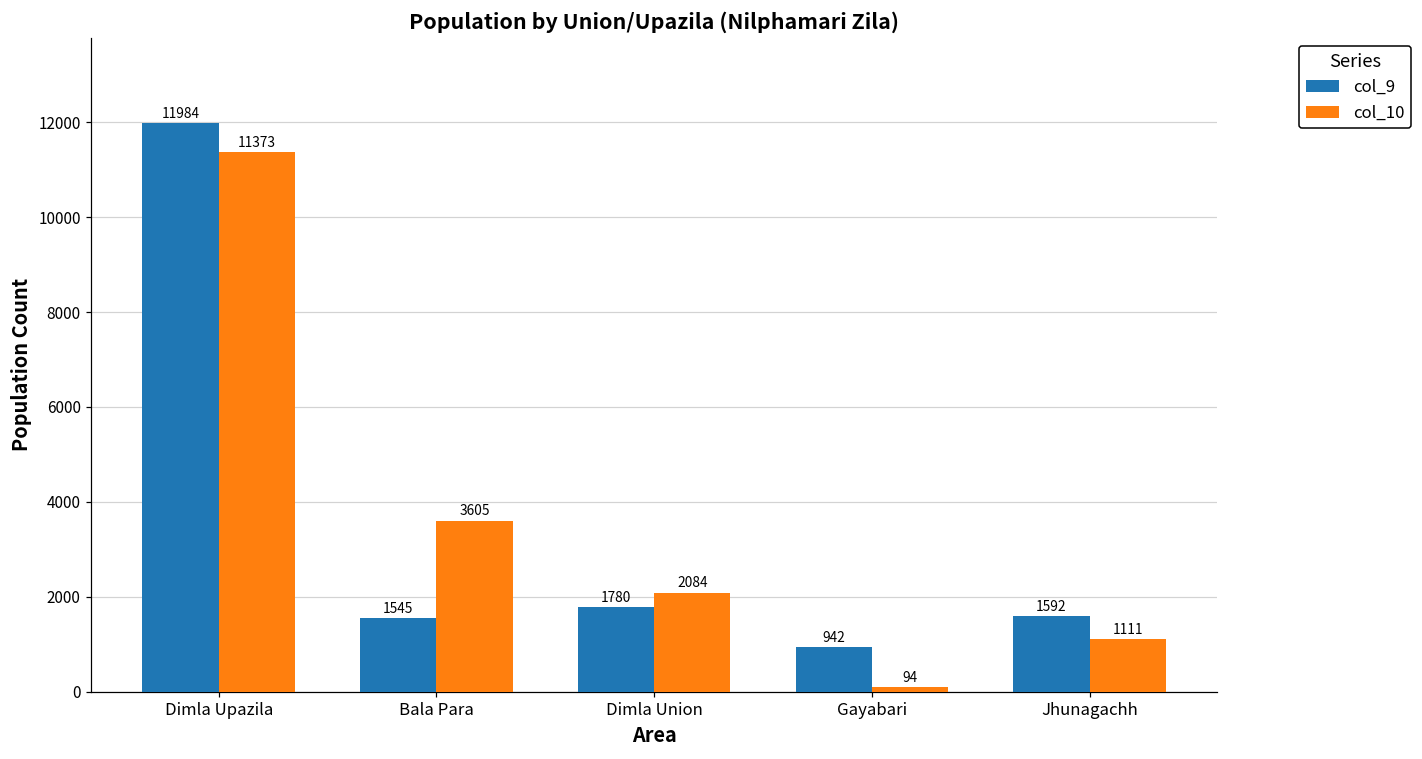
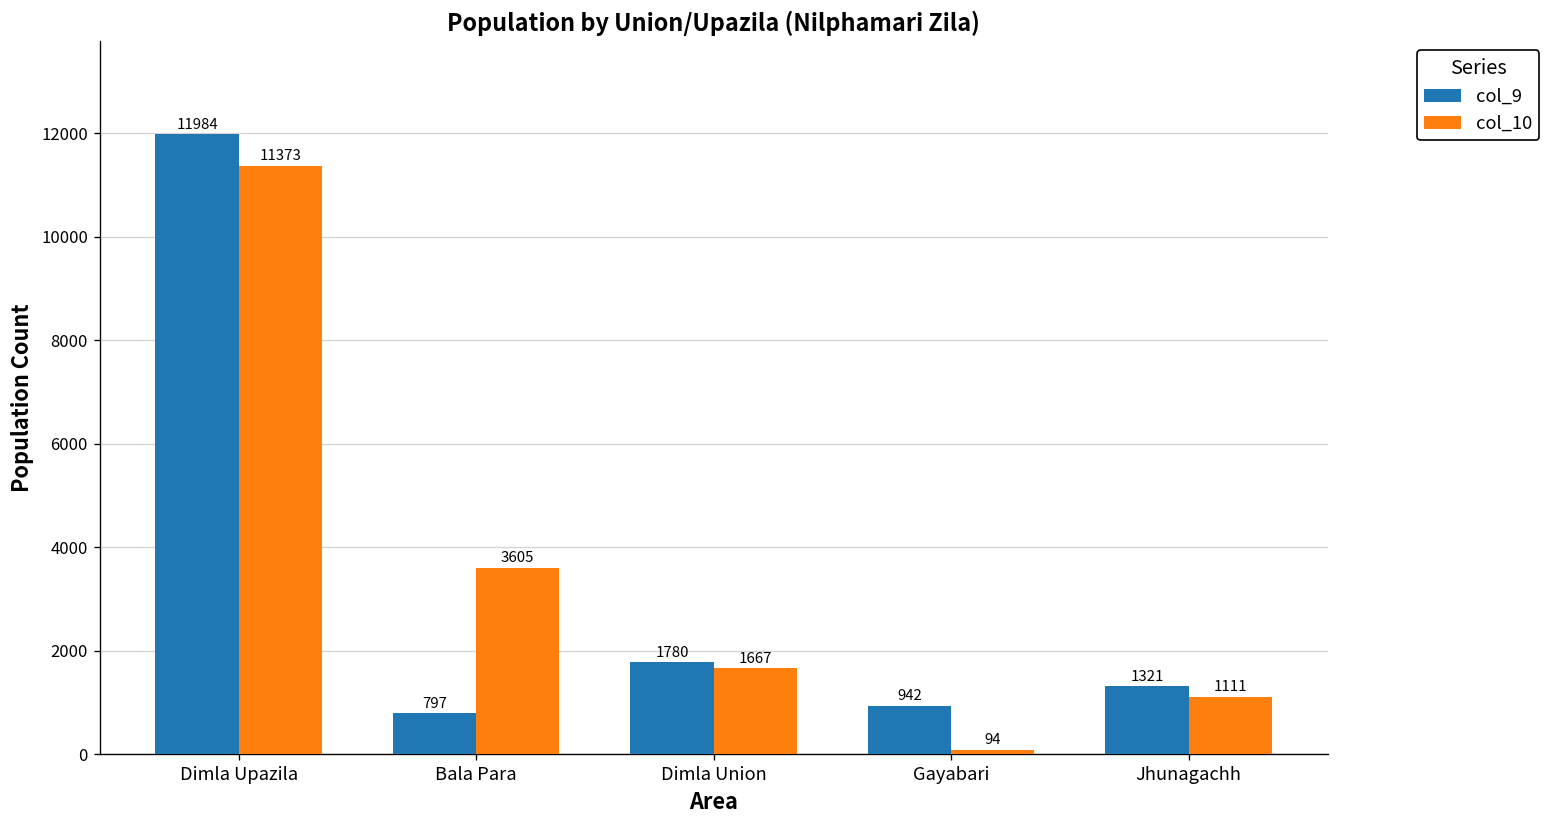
col_9, Bala Para: 1545 -> 797
col_10, Dimla Union: 2084 -> 1667
col_9, Jhunagachh: 1592 -> 1321
